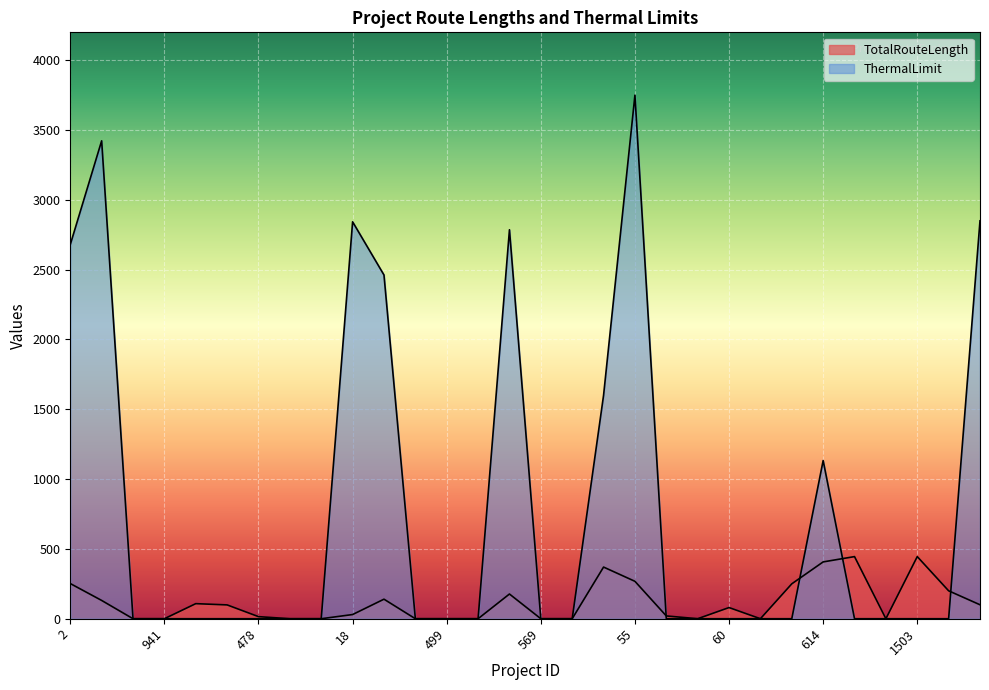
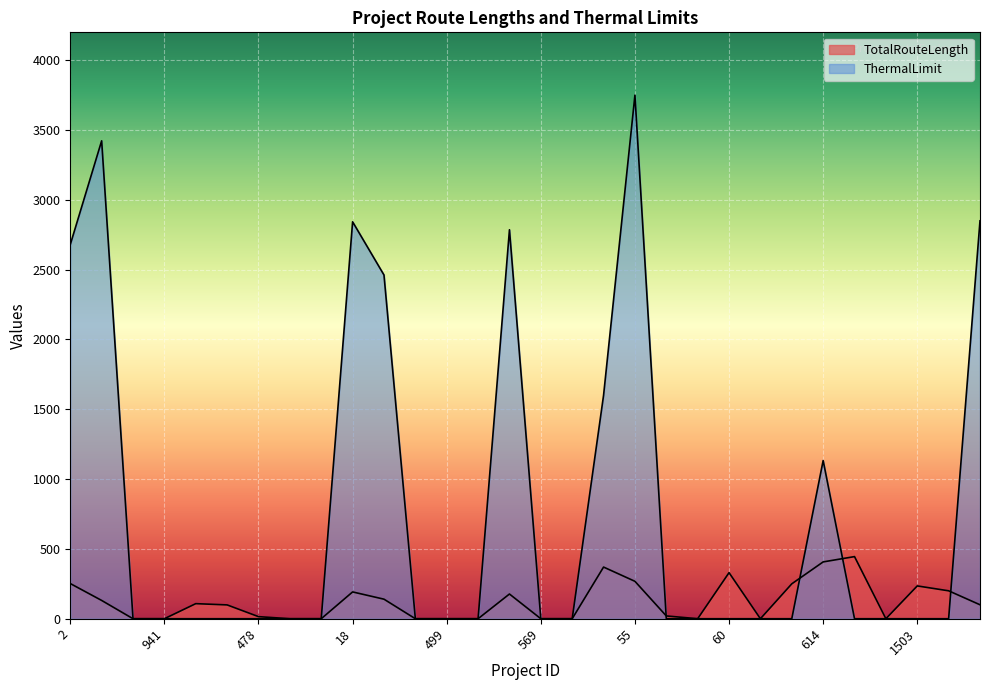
TotalRouteLength, 18: 30 -> 190
TotalRouteLength, 60: 80 -> 330
TotalRouteLength, 1503: 450 -> 240
